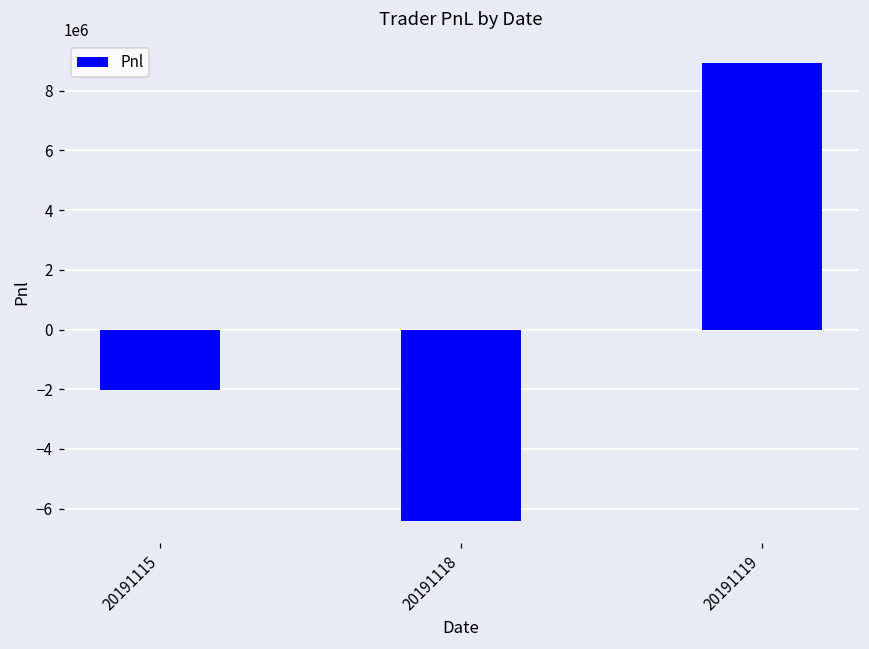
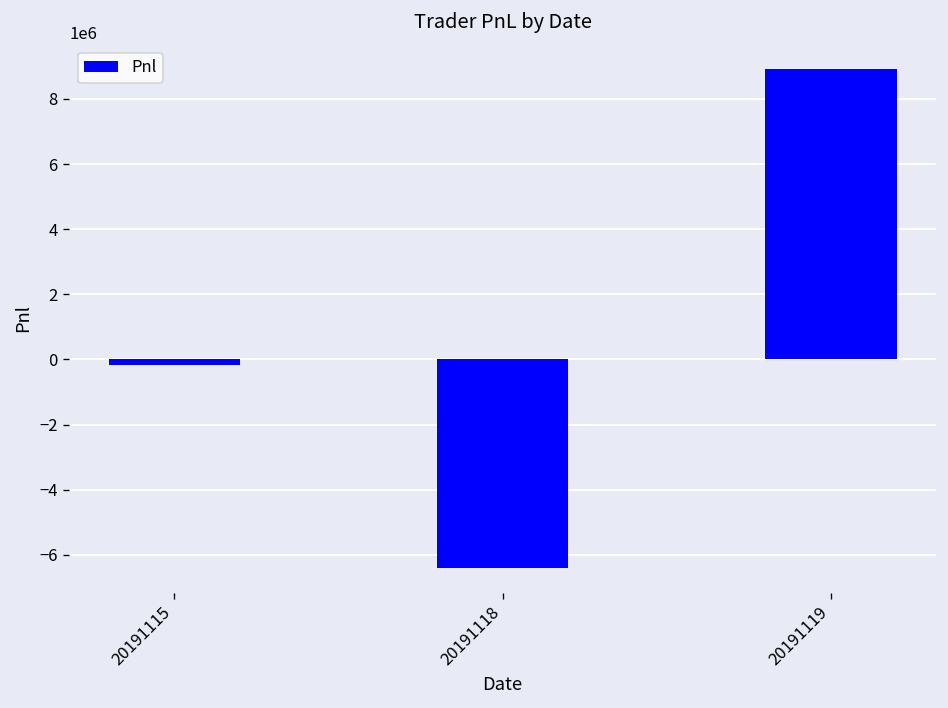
20191115: -2000000 -> -200000
